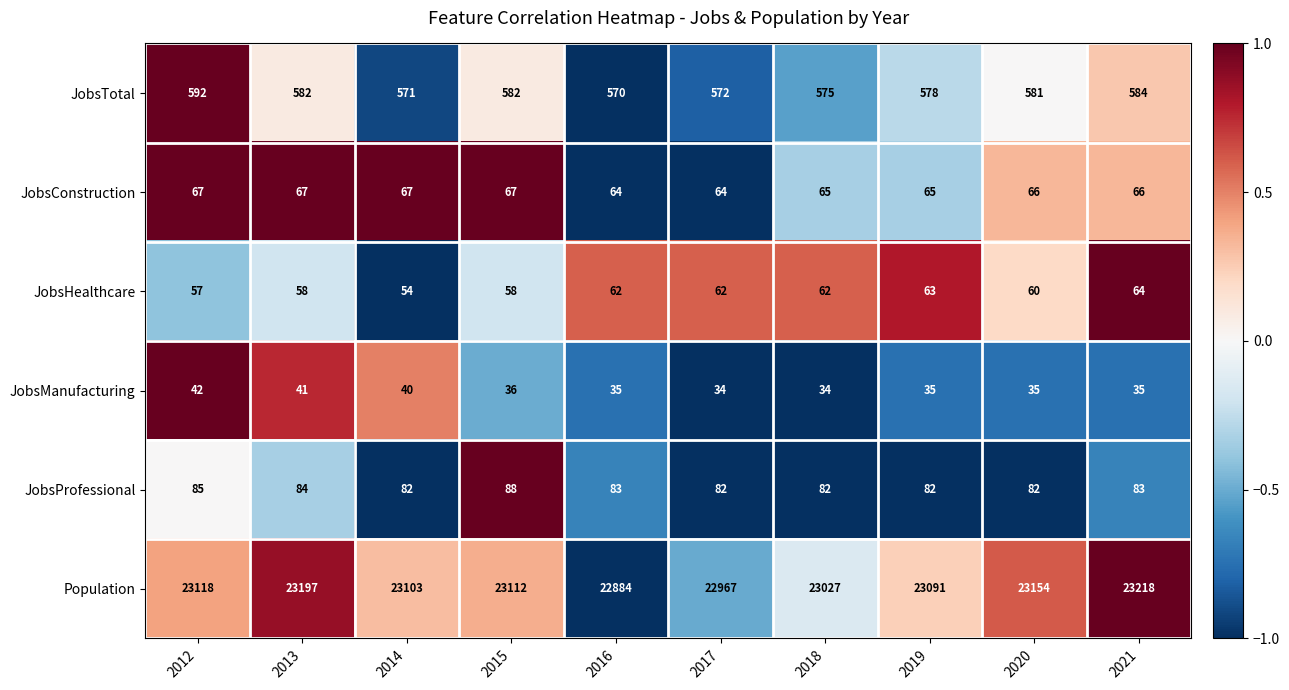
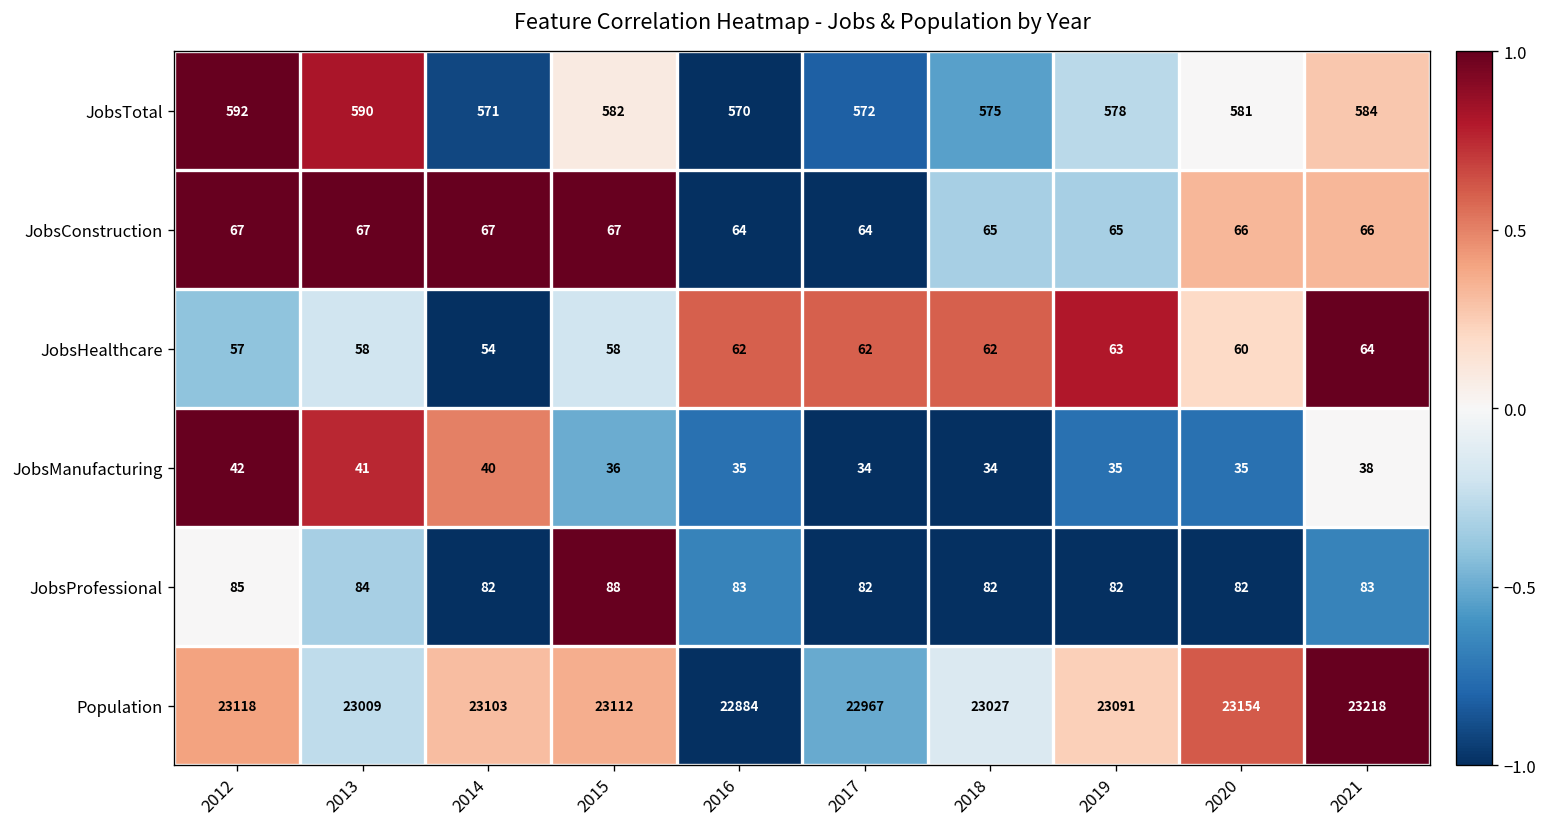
JobsTotal, 2013: 582 -> 590
JobsManufacturing, 2021: 35 -> 38
Population, 2013: 23197 -> 23009
